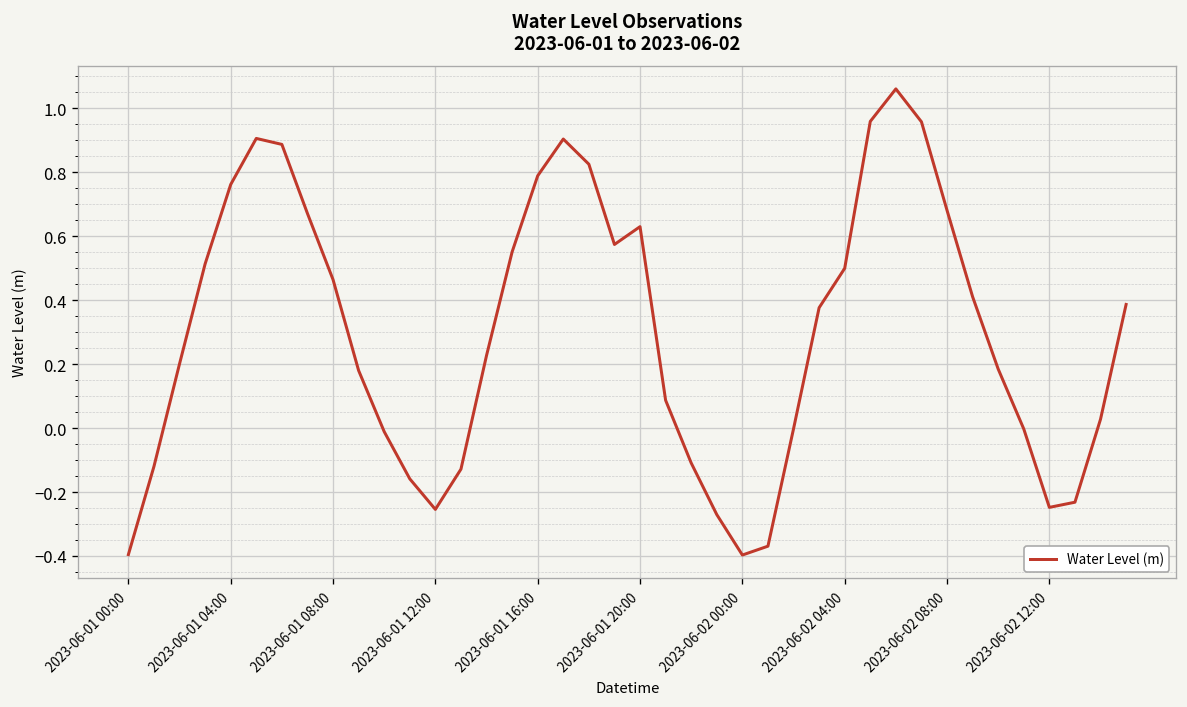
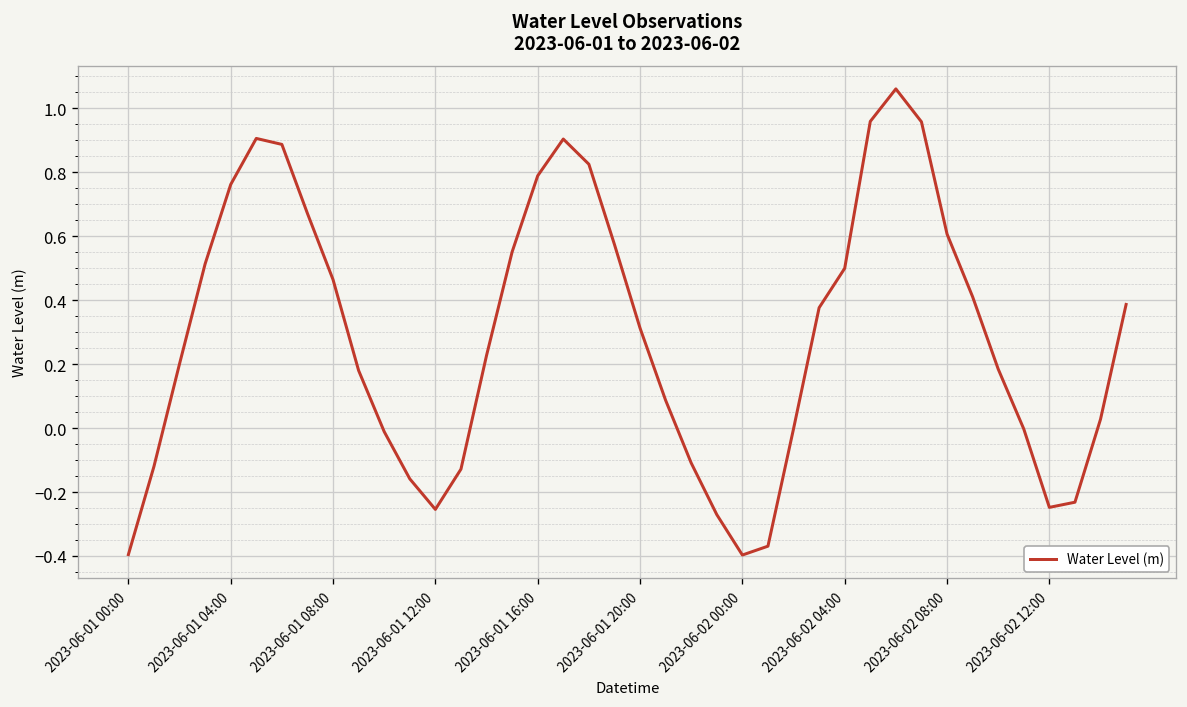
2023-06-01 20:00: 0.63 -> 0.31
2023-06-02 08:00: 0.68 -> 0.61
